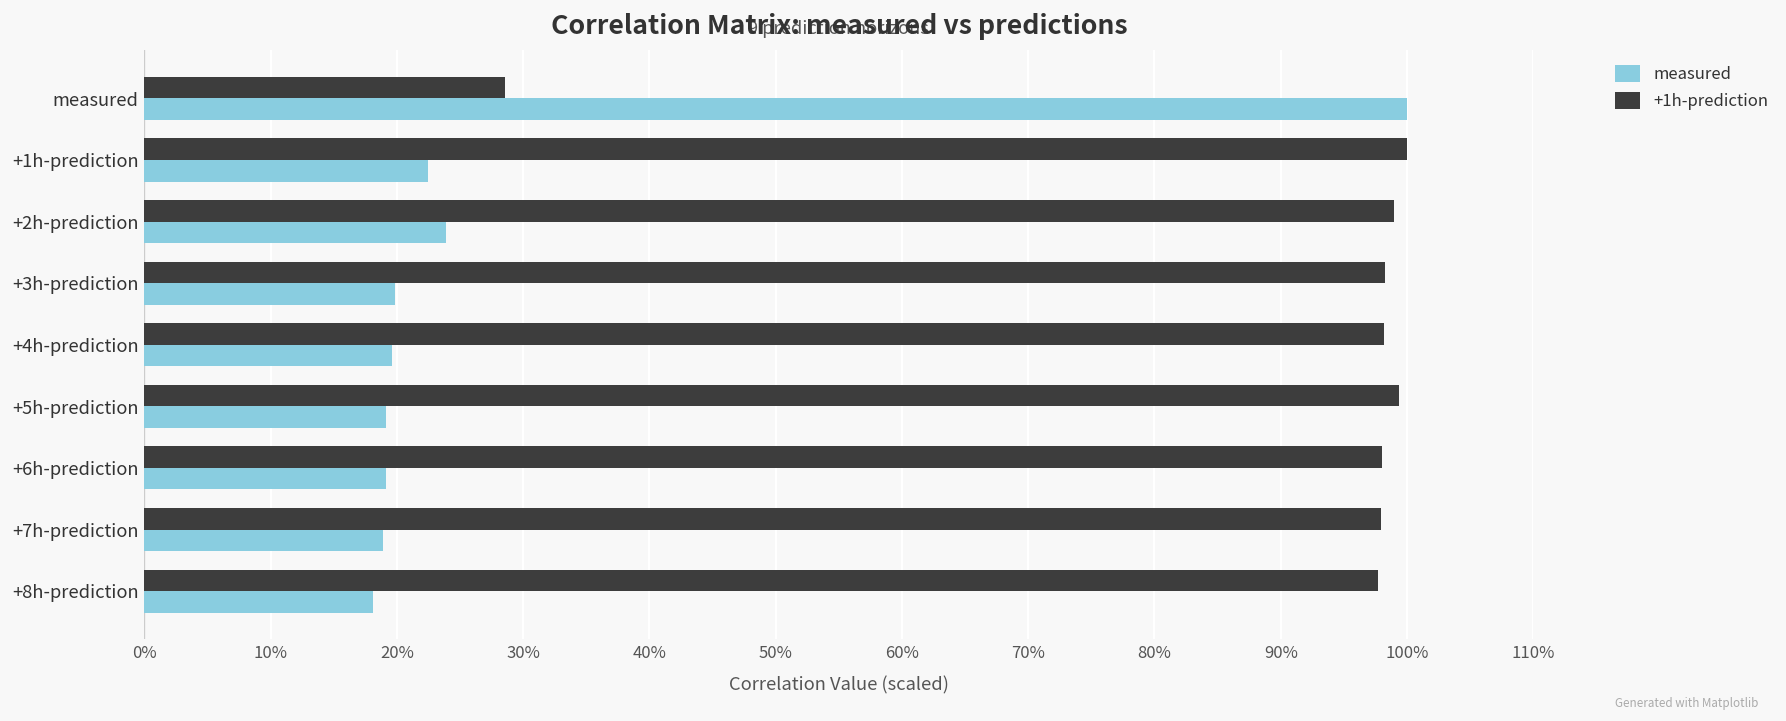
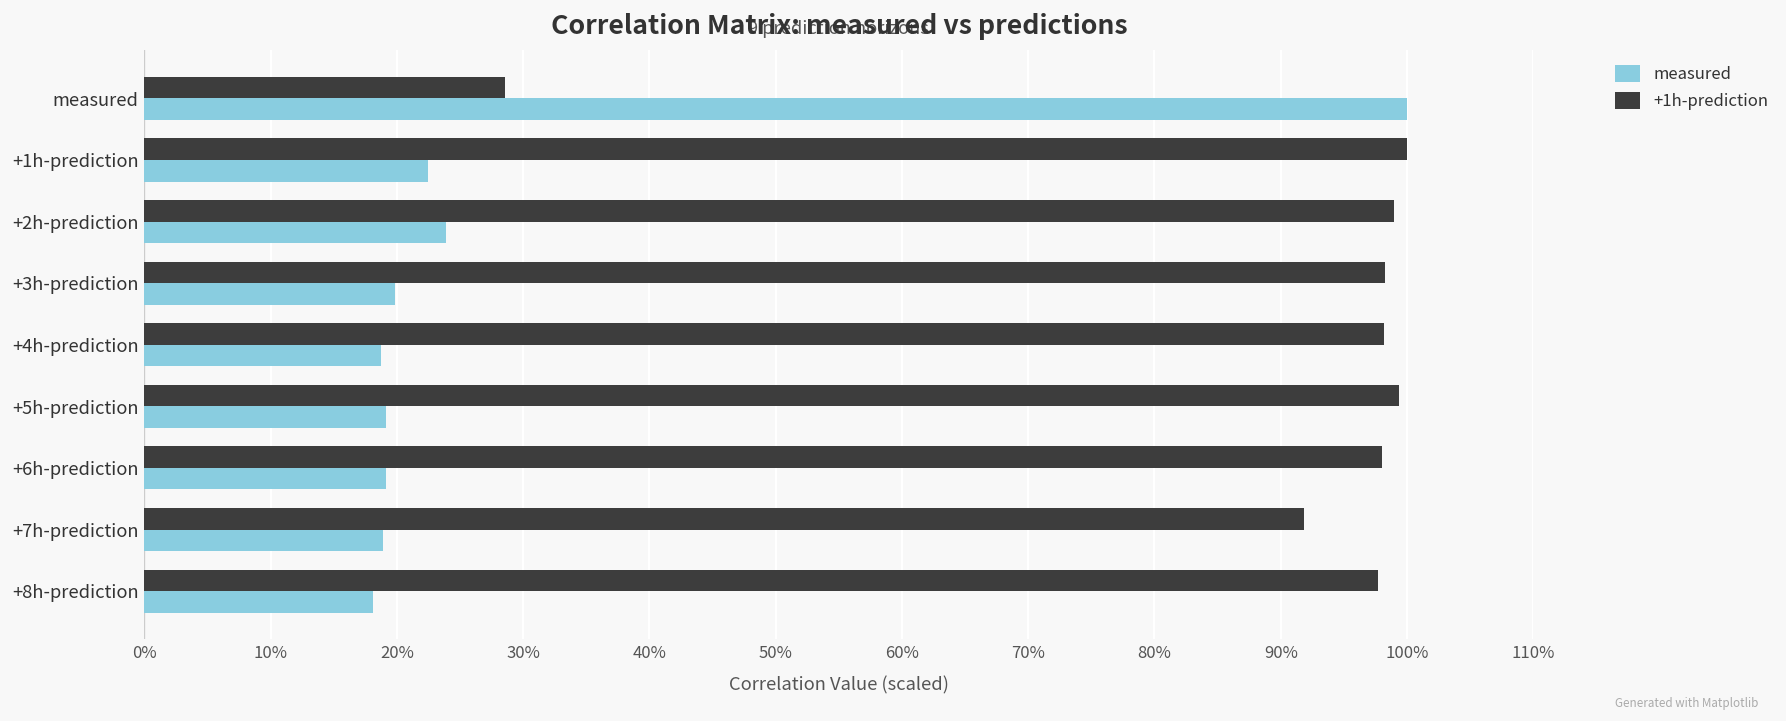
measured, +4h-prediction: 19.6% -> 18.8%
+1h-prediction, +7h-prediction: 97.9% -> 91.9%
